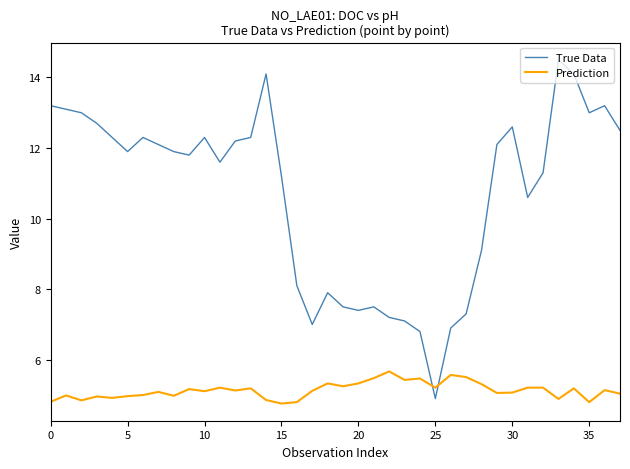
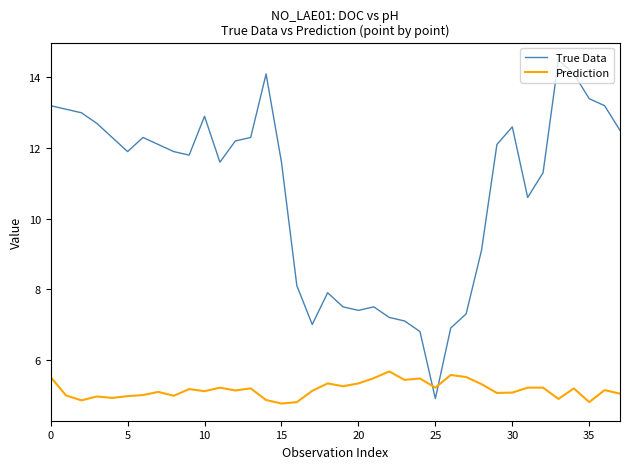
Prediction, 0: 4.8 -> 5.5
True Data, 10: 12.3 -> 12.9
True Data, 15: 11.2 -> 11.6
True Data, 35: 13.0 -> 13.4
